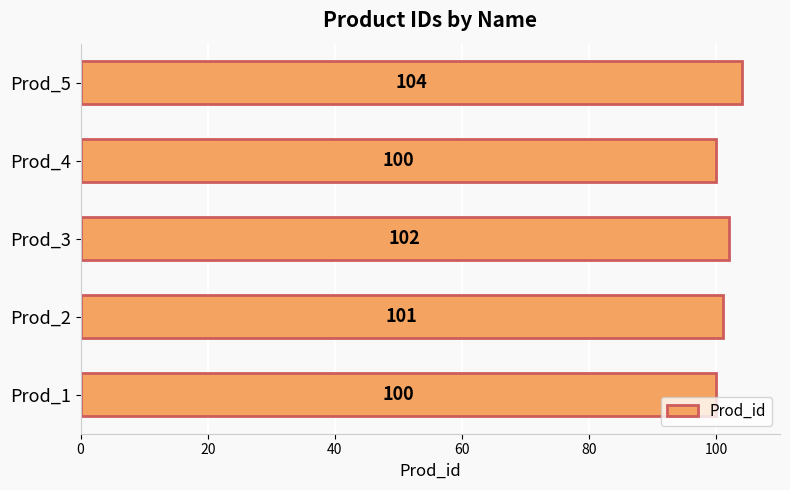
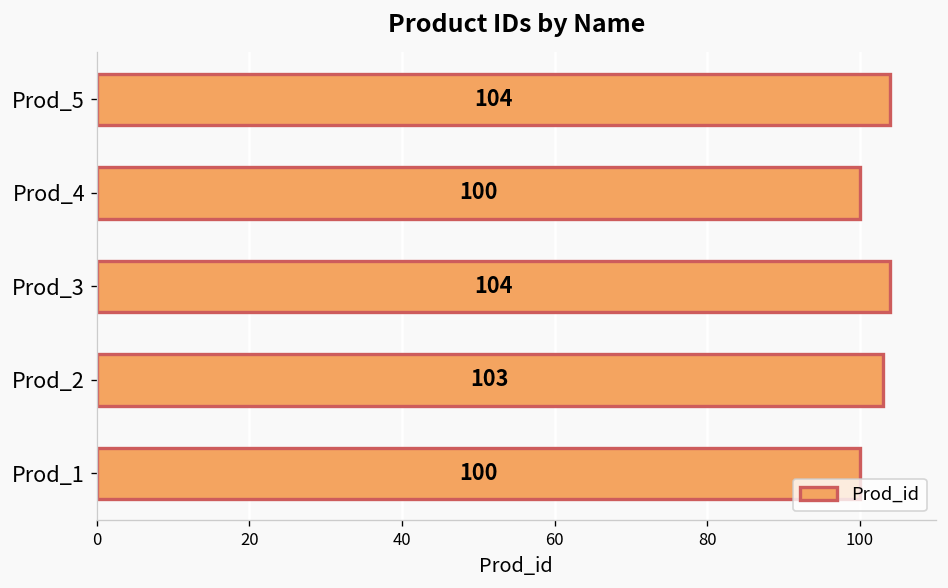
Prod_3: 102 -> 104
Prod_2: 101 -> 103
